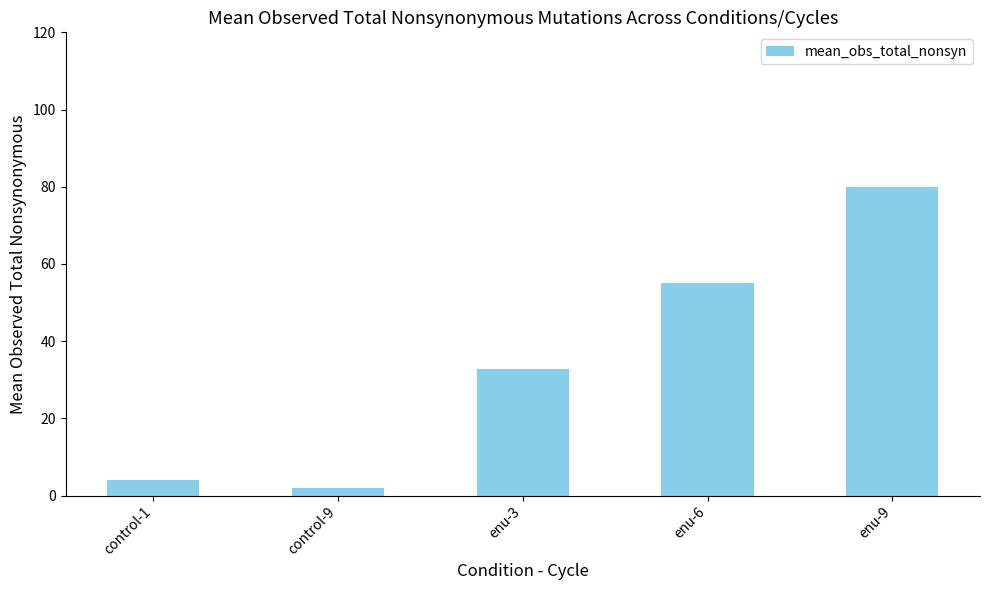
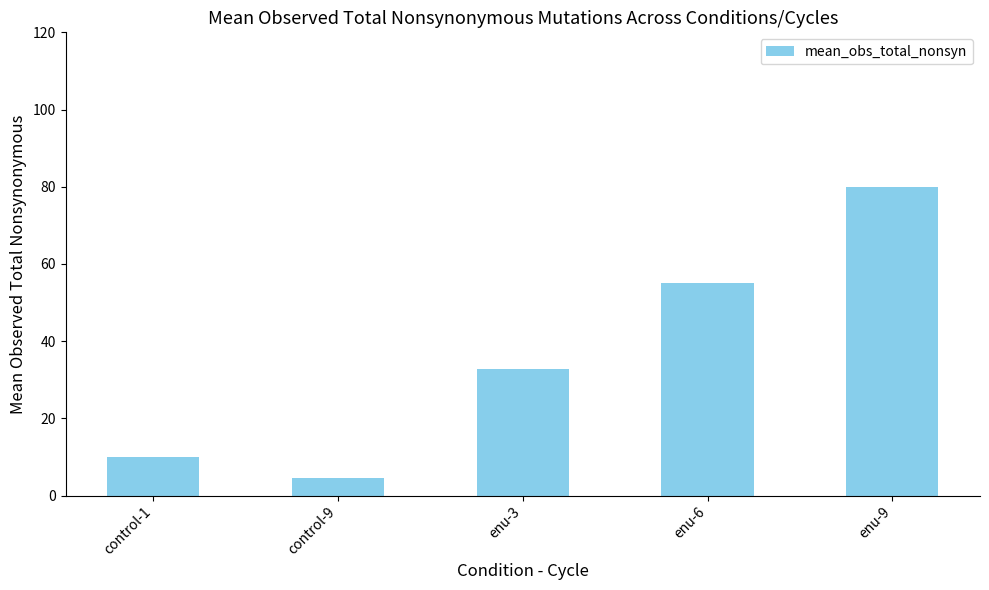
control-1: 4 -> 10
control-9: 2 -> 5
